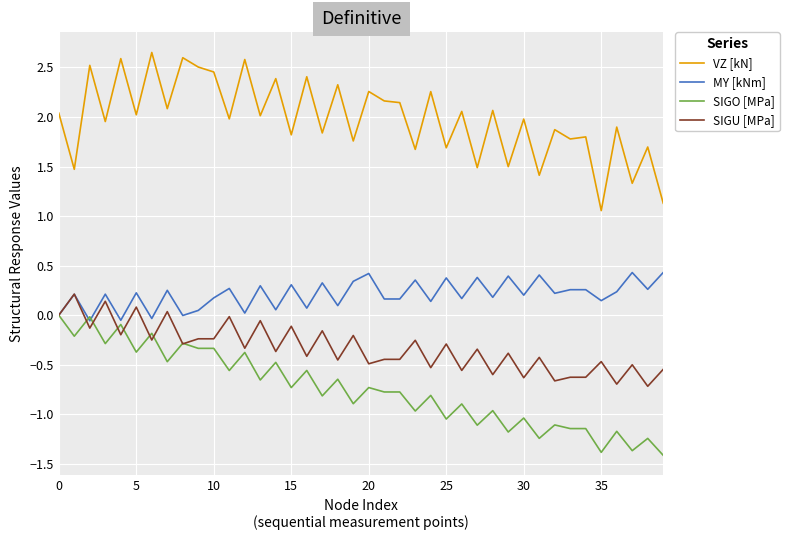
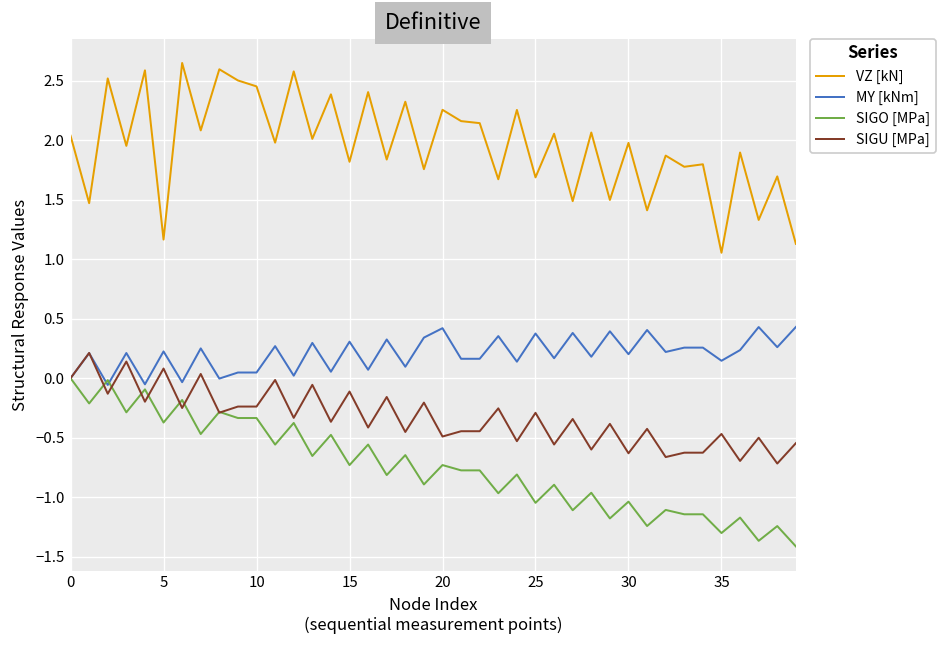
VZ [kN], 5: 2.0 -> 1.2
MY [kNm], 10: 0.2 -> 0.0
SIGO [MPa], 35: -1.4 -> -1.3
